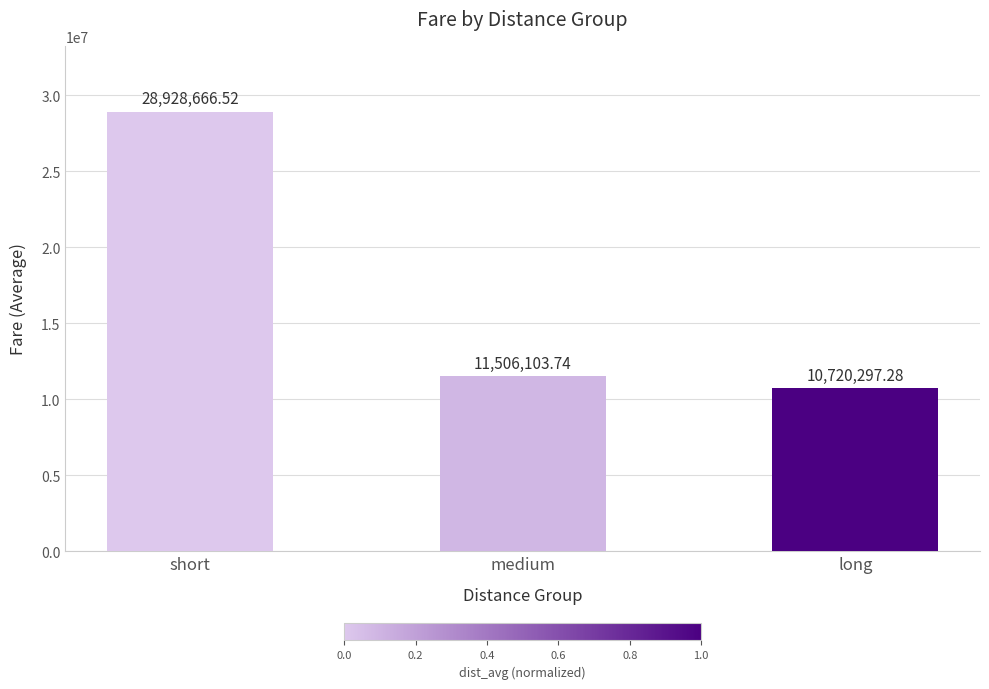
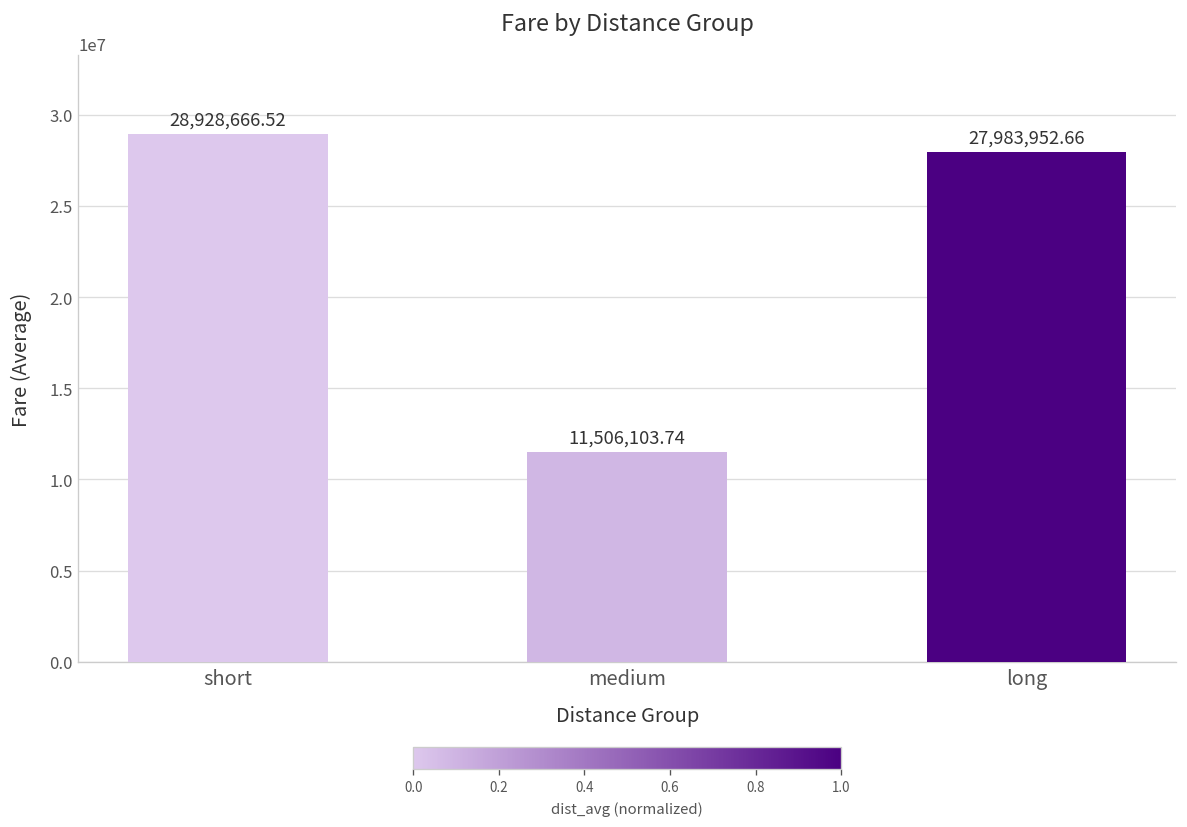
long: 10,720,297.28 -> 27,983,952.66
